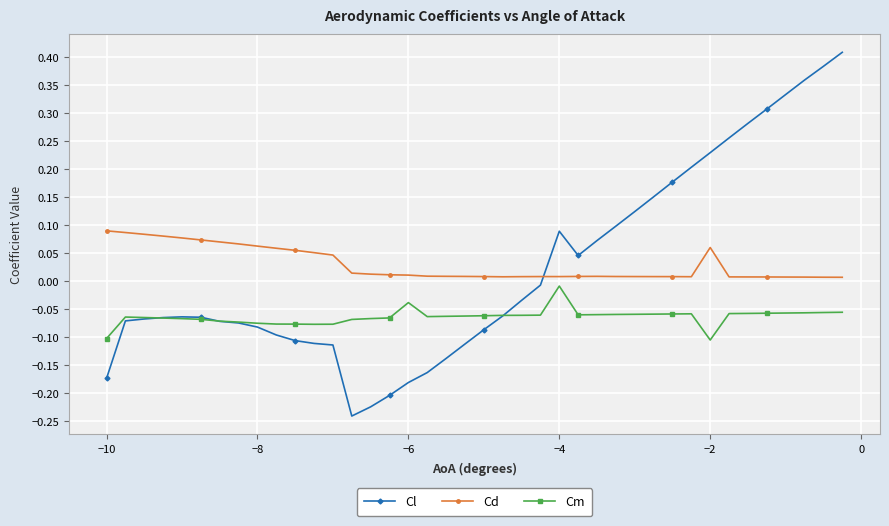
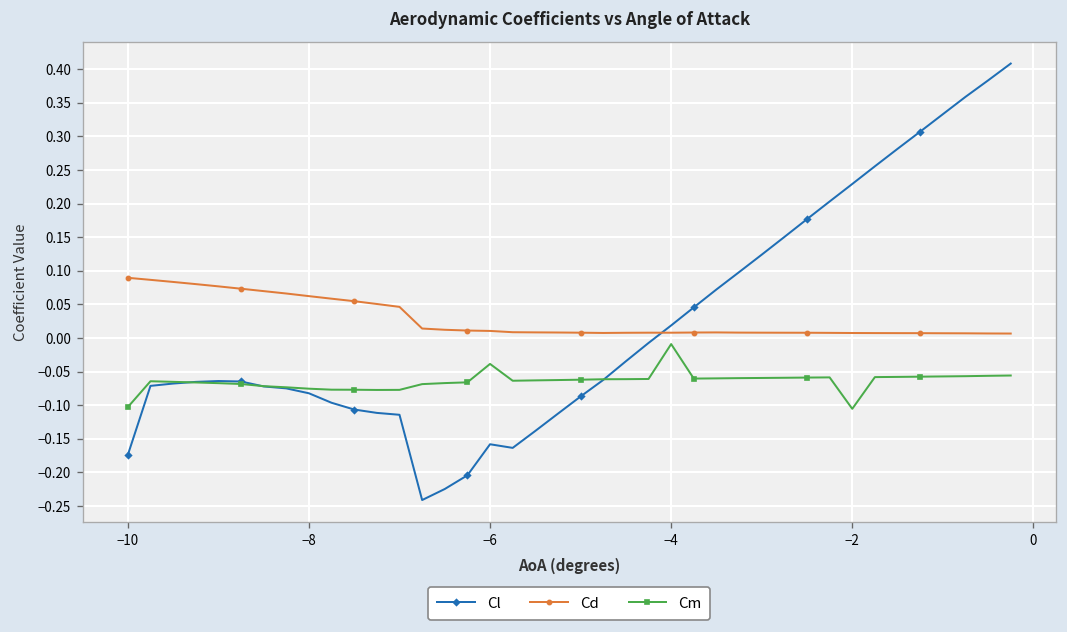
Cl, −6: -0.18 -> -0.16
Cl, −4: 0.09 -> 0.02
Cd, −2: 0.06 -> 0.01
